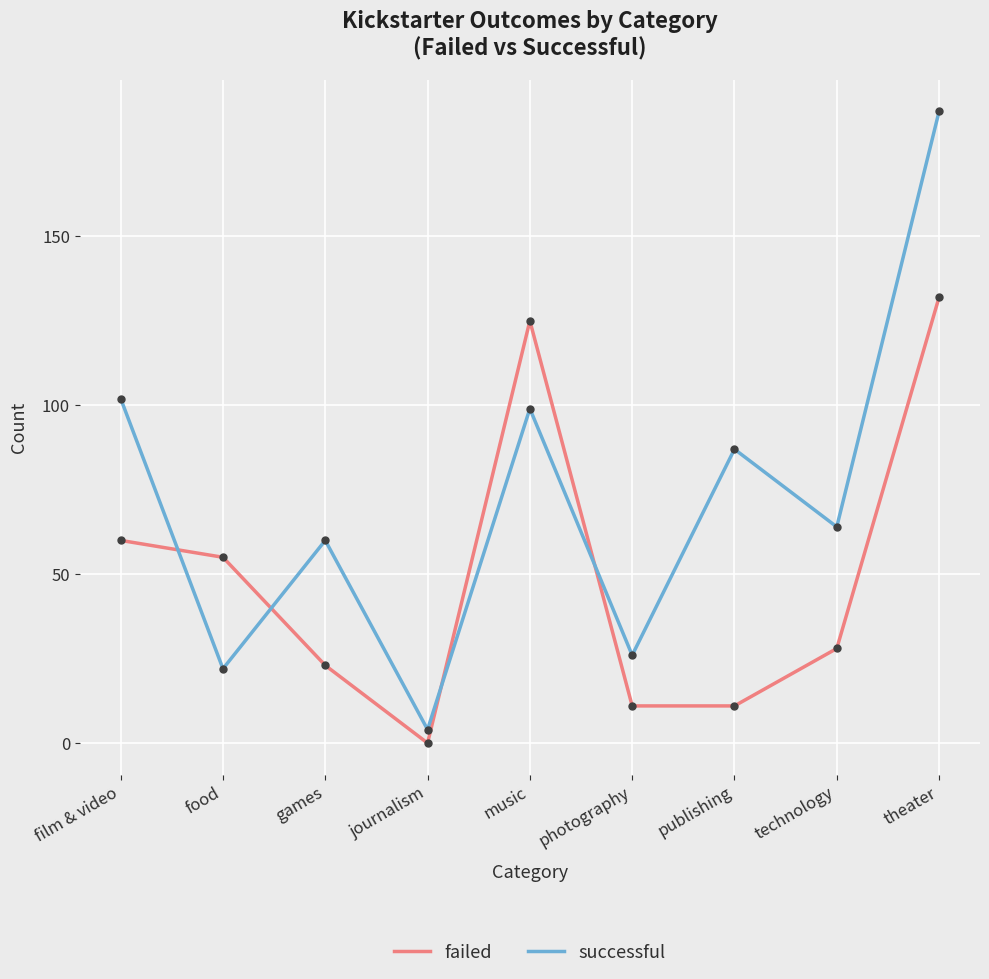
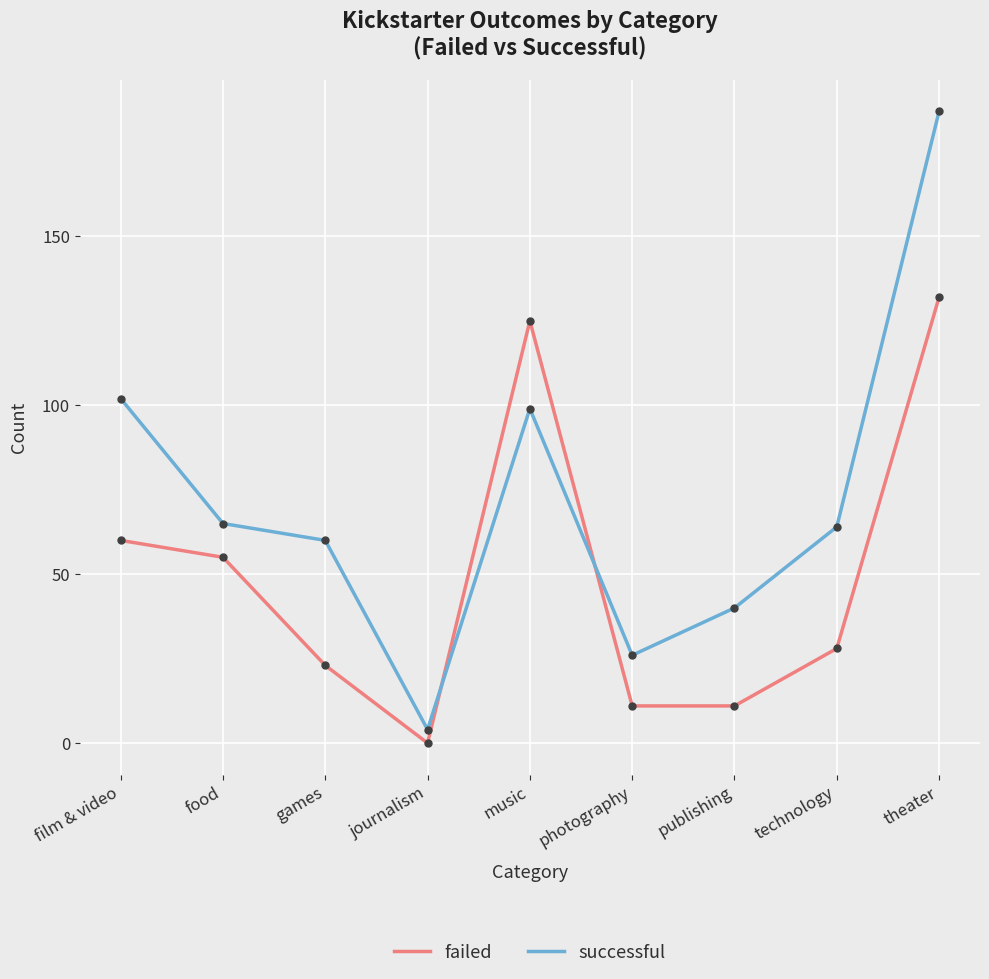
successful, food: 22 -> 65
successful, publishing: 87 -> 40
